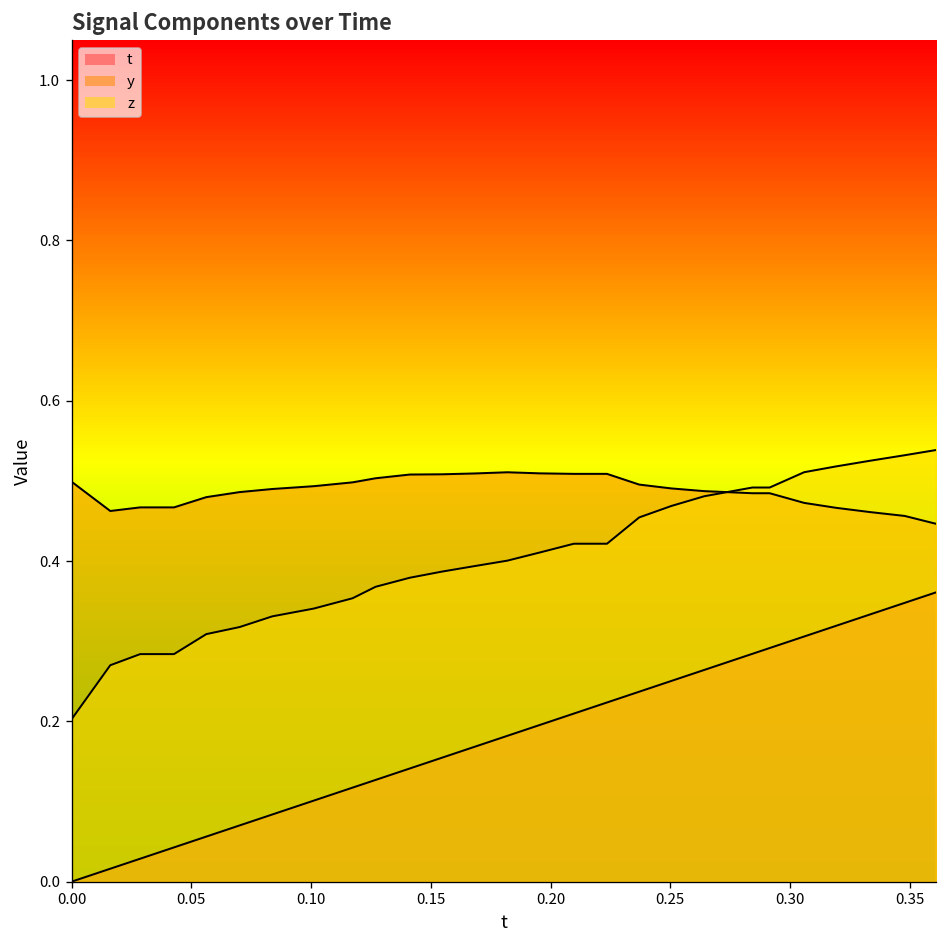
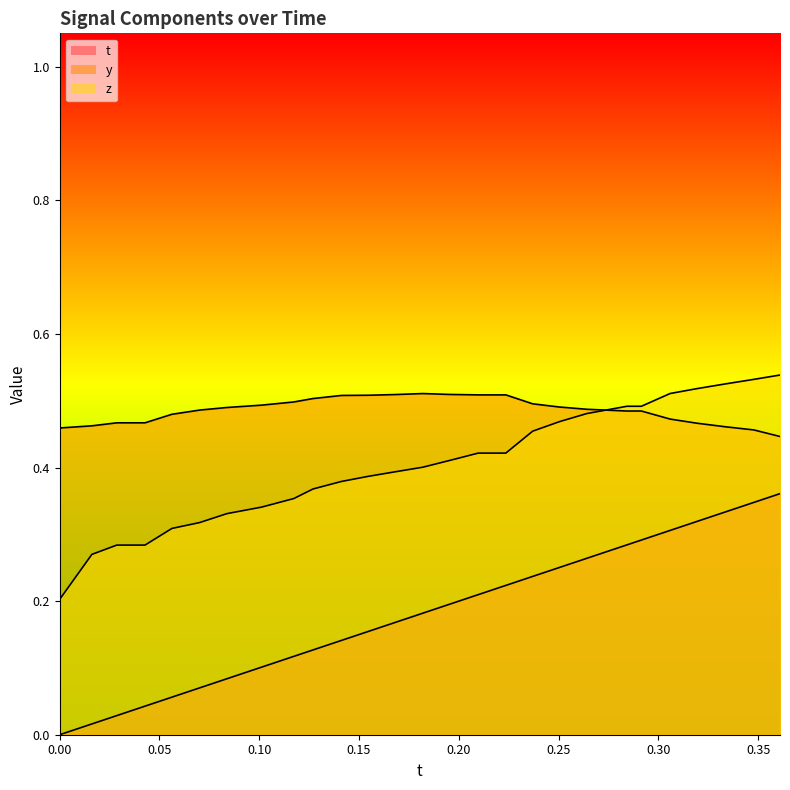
y, 0.00: 0.50 -> 0.46
